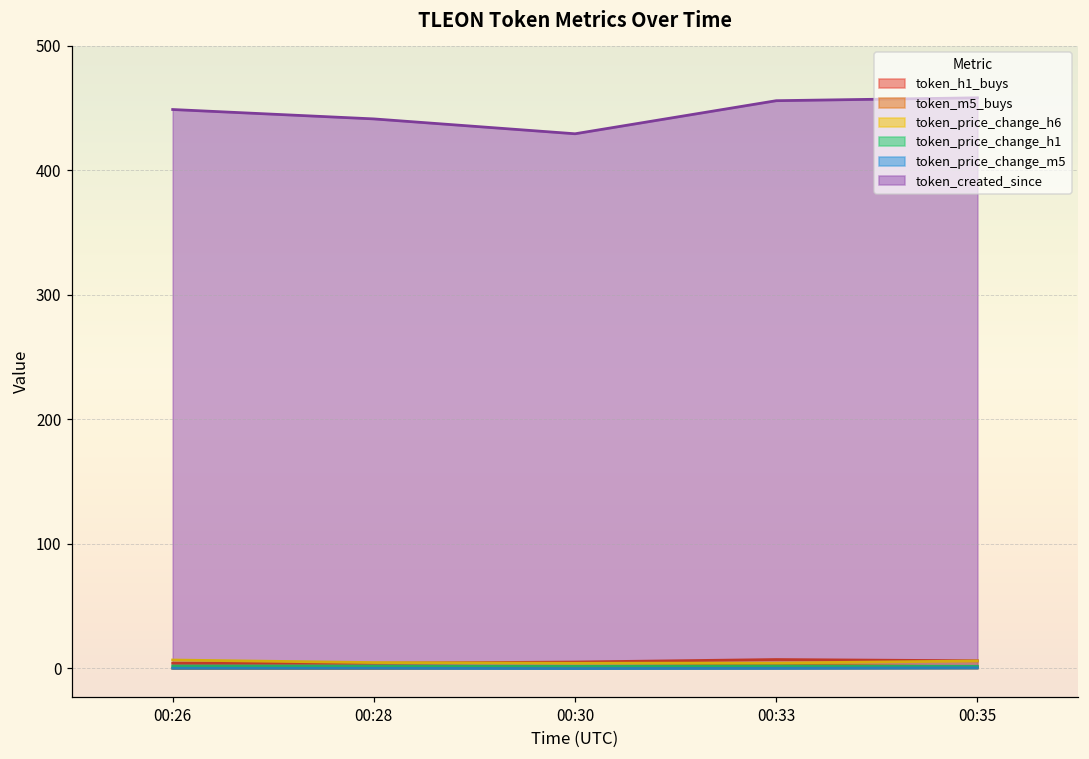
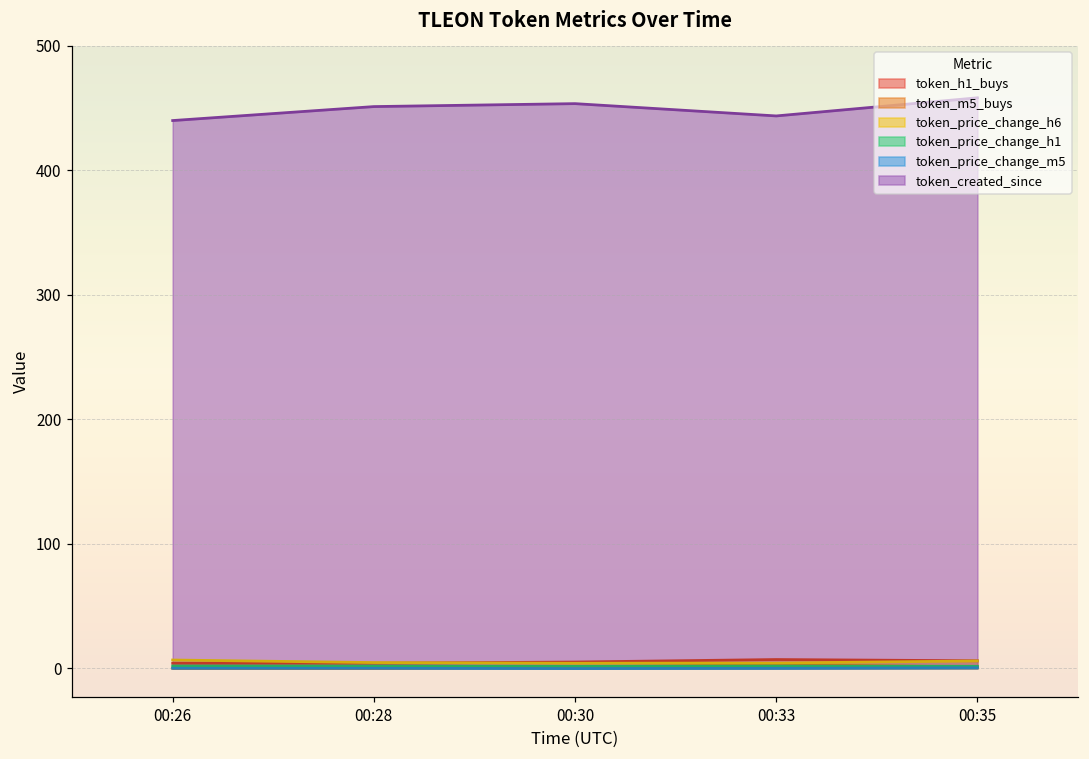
token_created_since, 00:26: 449 -> 440
token_created_since, 00:28: 441 -> 451
token_created_since, 00:30: 429 -> 454
token_created_since, 00:33: 456 -> 444
